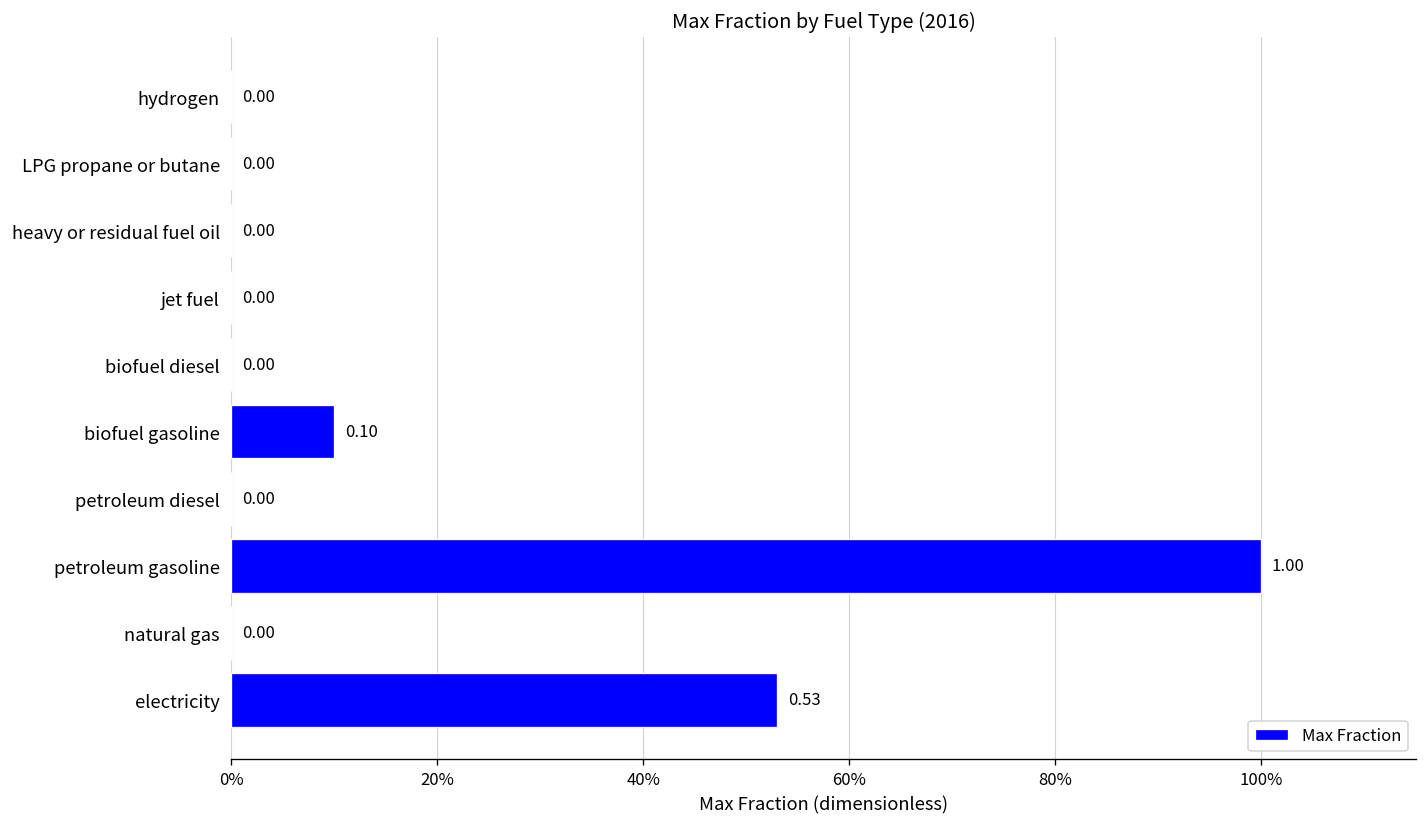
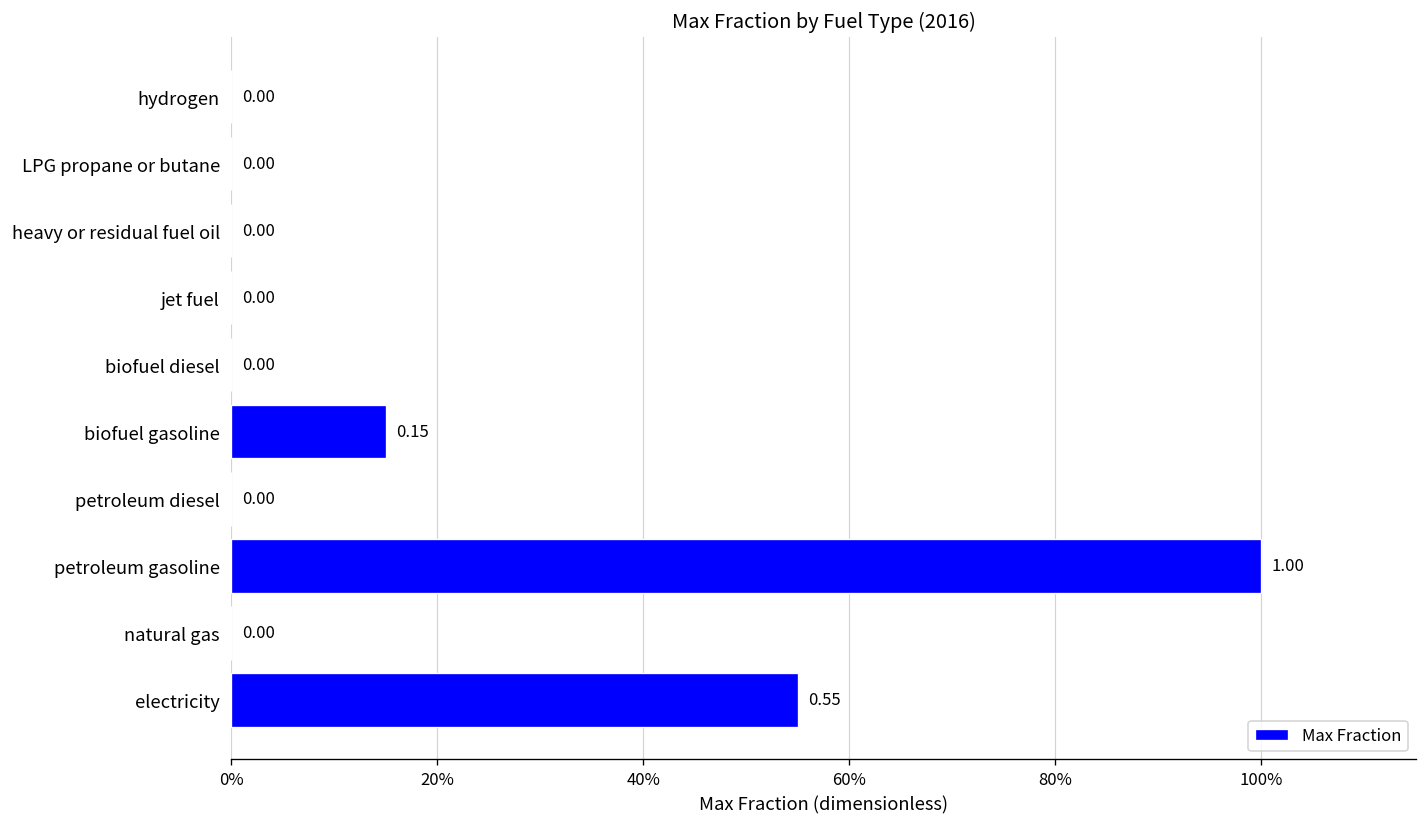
biofuel gasoline: 0.10 -> 0.15
electricity: 0.53 -> 0.55
